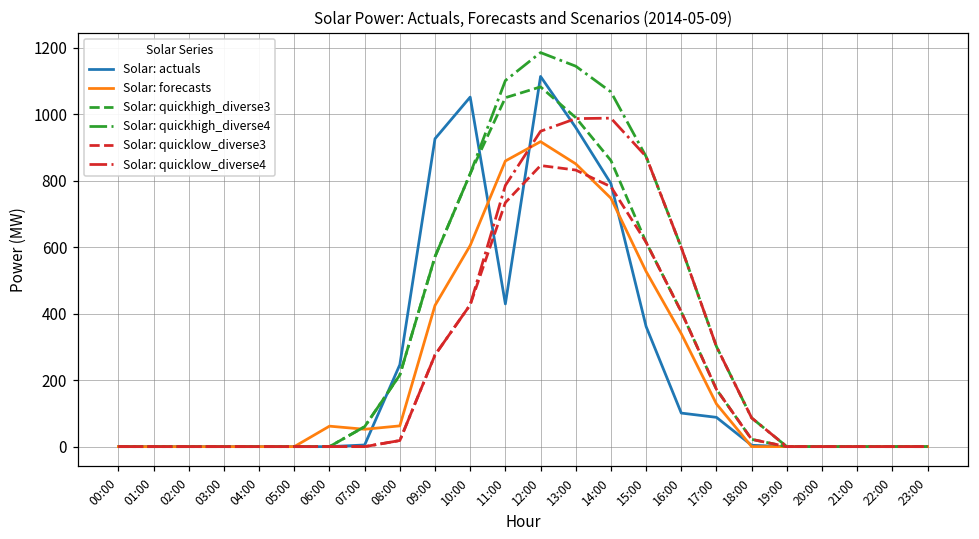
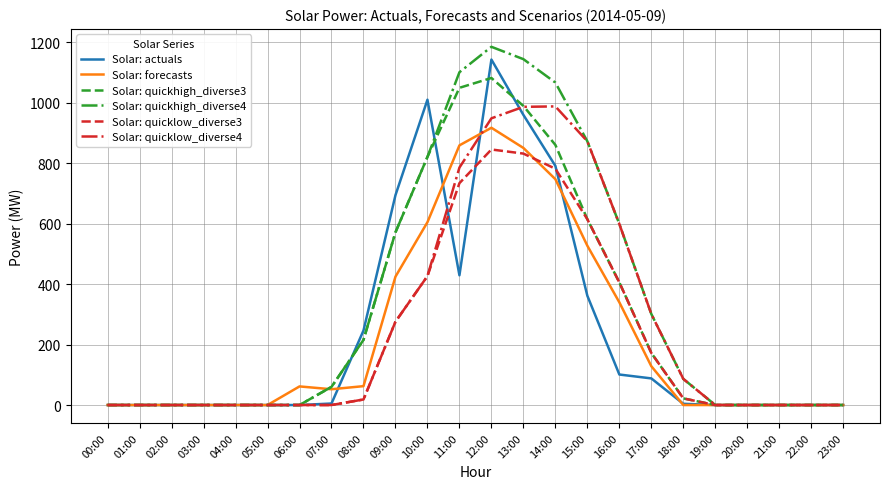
Solar: actuals, 09:00: 930 -> 690
Solar: actuals, 10:00: 1050 -> 1010
Solar: actuals, 12:00: 1110 -> 1140
